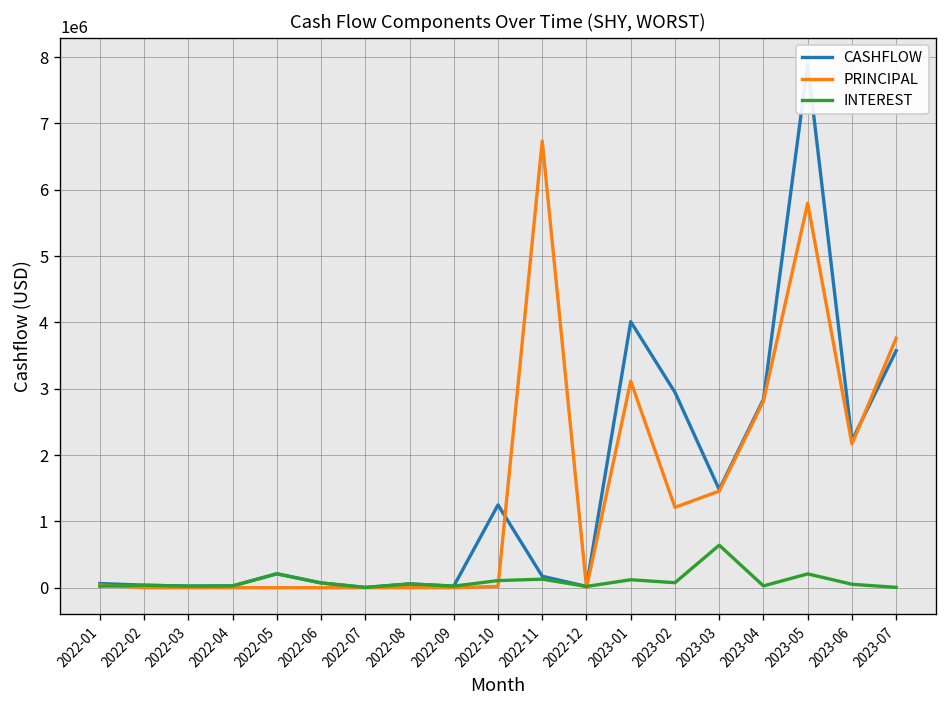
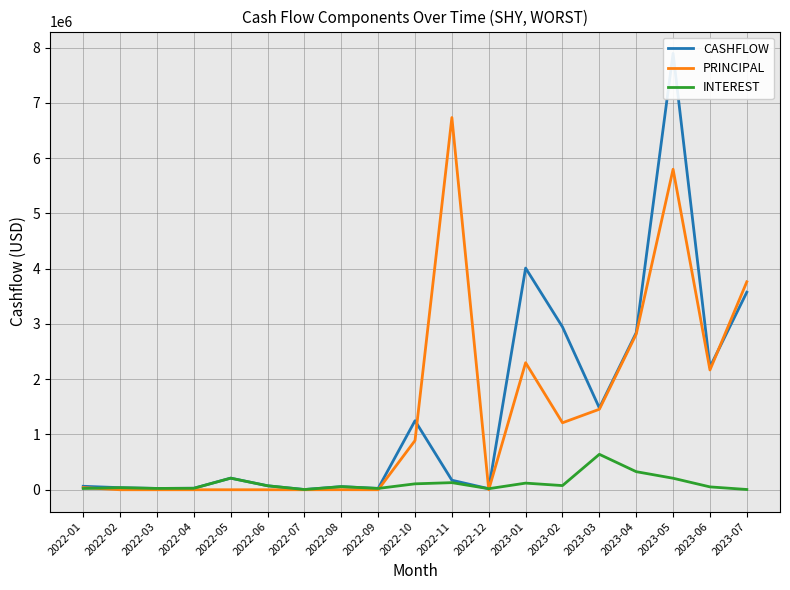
PRINCIPAL, 2022-10: 0 -> 900000
PRINCIPAL, 2023-01: 3100000 -> 2300000
INTEREST, 2023-04: 0 -> 300000
